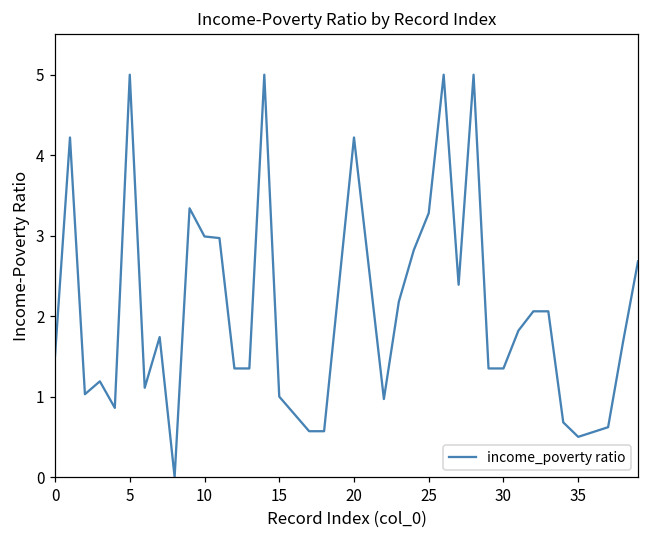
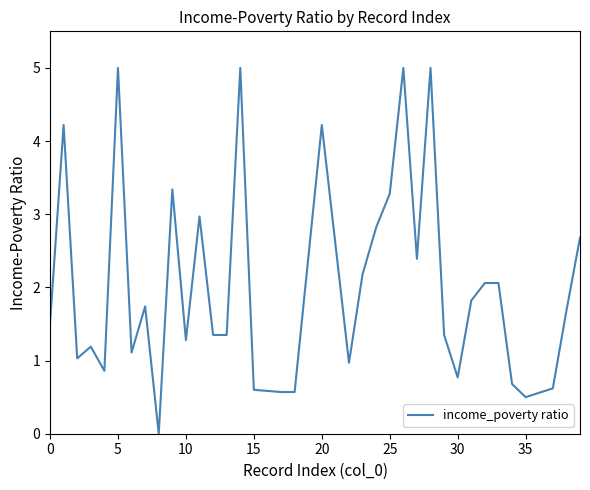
10: 3.0 -> 1.3
15: 1.0 -> 0.6
30: 1.4 -> 0.8
